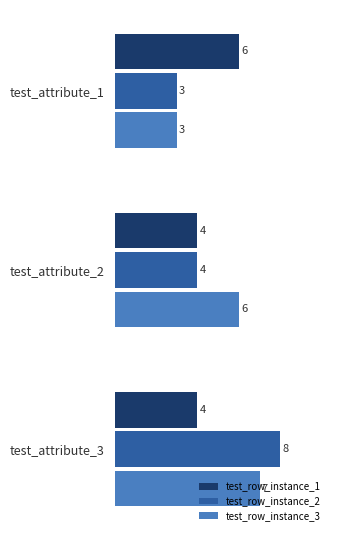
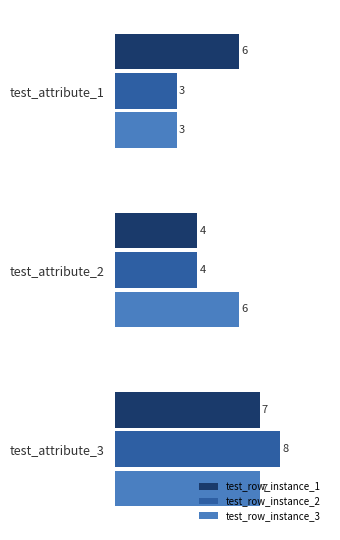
test_row_instance_1, test_attribute_3: 4 -> 7
